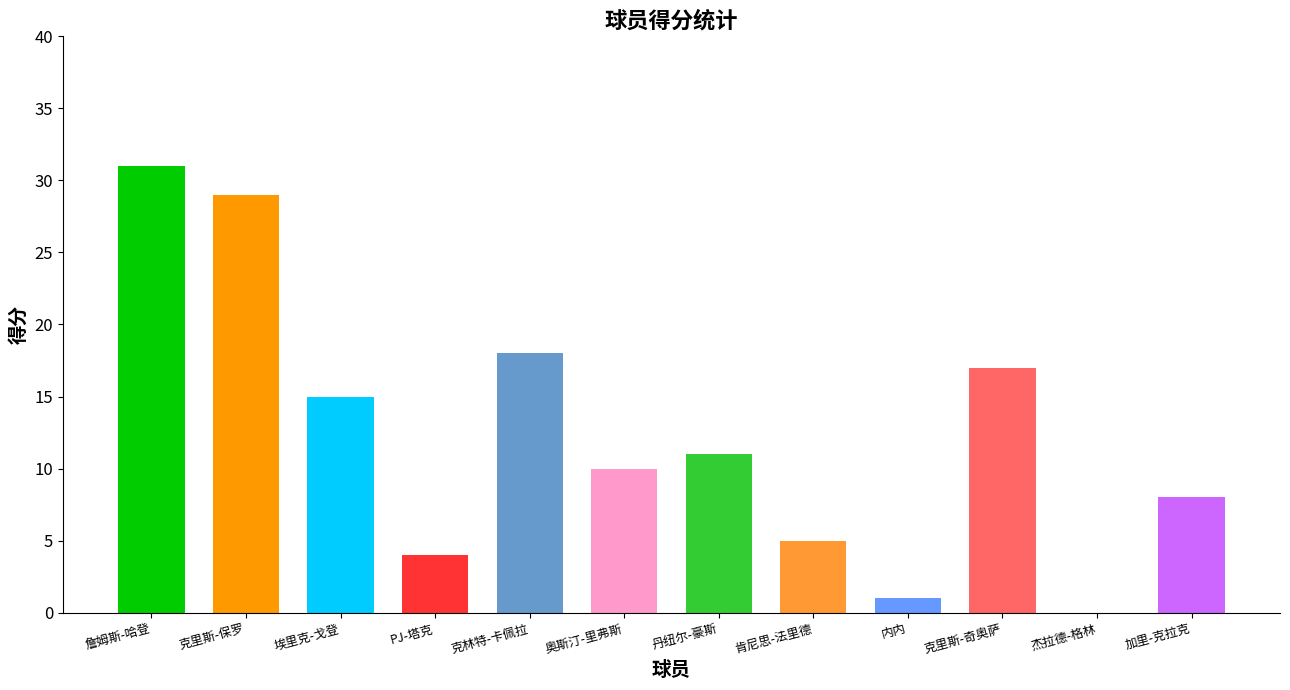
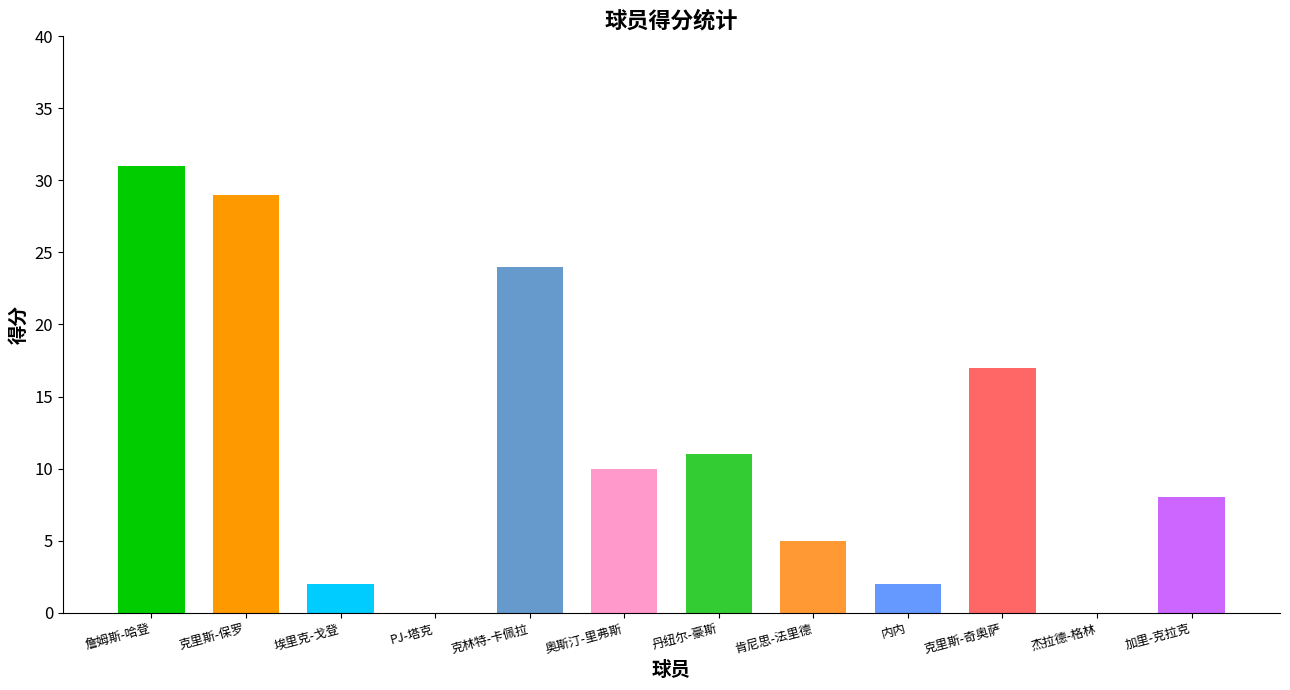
埃里克-戈登: 15 -> 2
PJ-塔克: 4 -> 0
克林特-卡佩拉: 18 -> 24
内内: 1 -> 2
